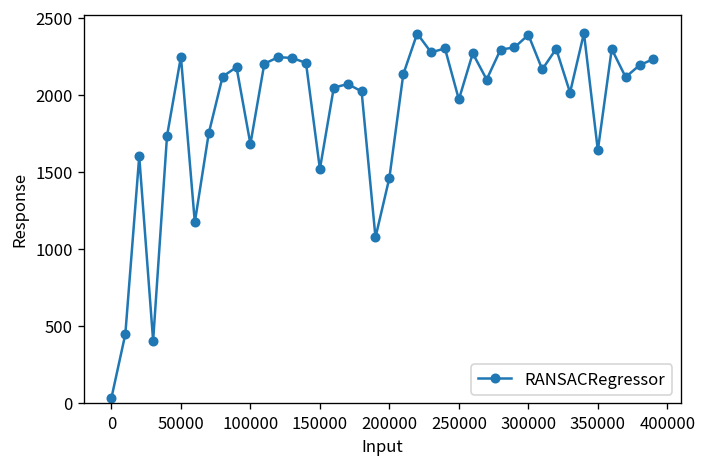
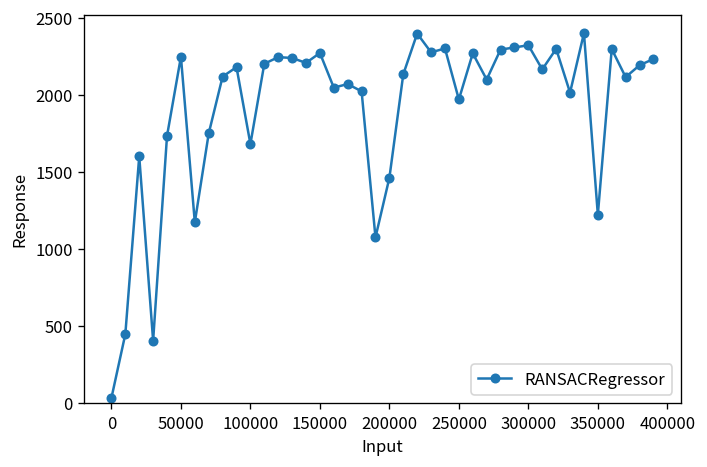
150000: 1520 -> 2270
300000: 2390 -> 2320
350000: 1640 -> 1220
